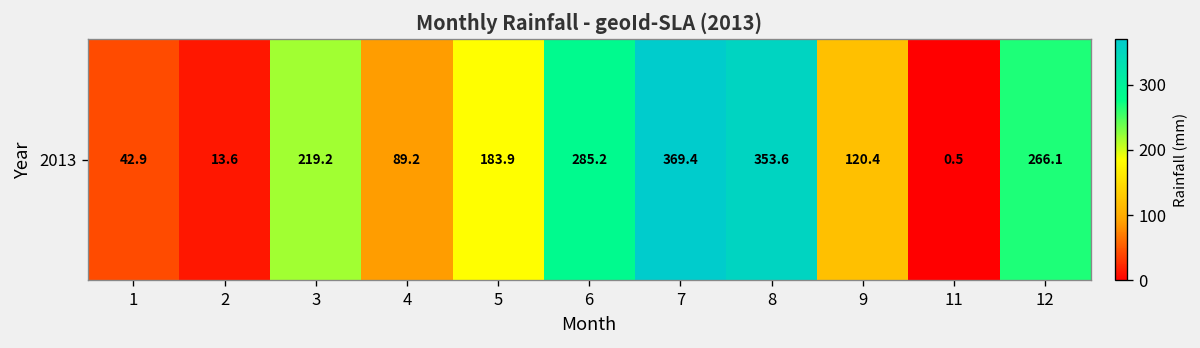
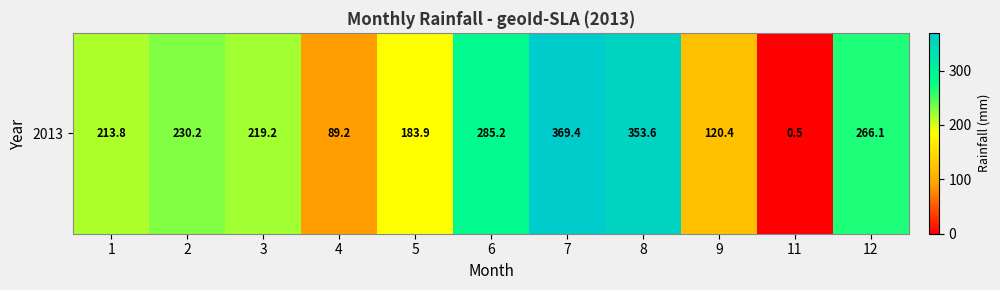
2013, 1: 42.9 -> 213.8
2013, 2: 13.6 -> 230.2
